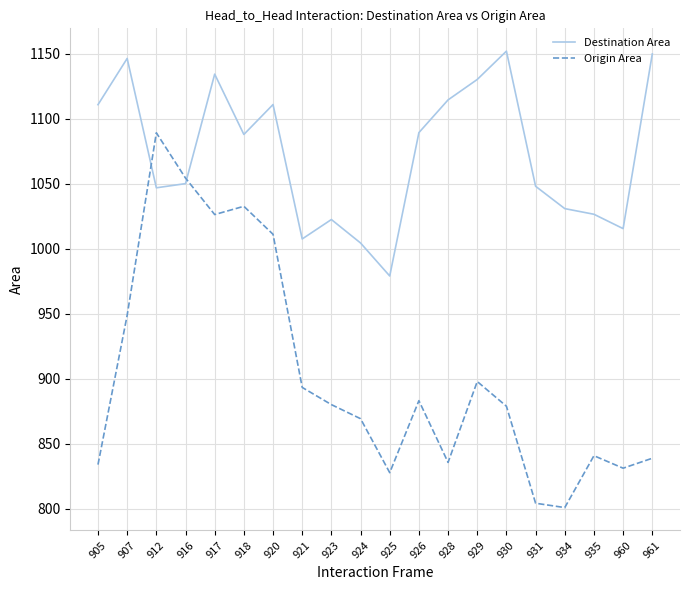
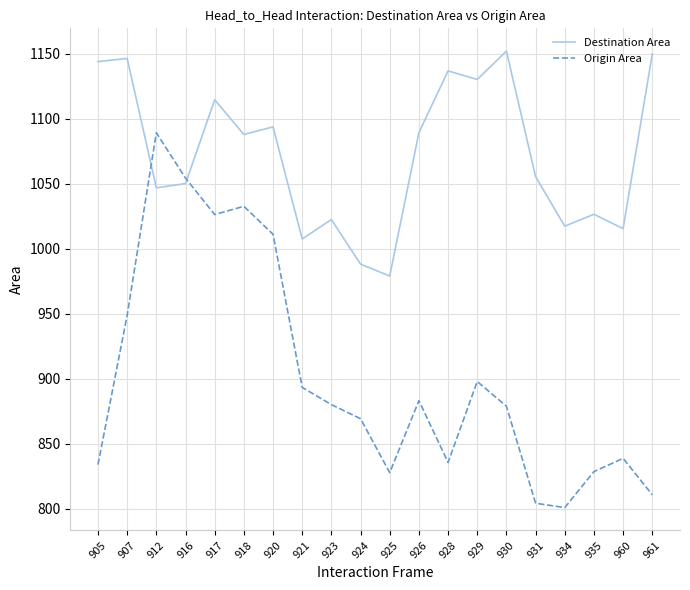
Destination Area, 905: 1111 -> 1144
Destination Area, 917: 1134 -> 1115
Destination Area, 920: 1111 -> 1094
Destination Area, 924: 1004 -> 988
Destination Area, 928: 1115 -> 1137
Destination Area, 931: 1048 -> 1056
Destination Area, 934: 1031 -> 1017
Origin Area, 935: 841 -> 829
Origin Area, 960: 831 -> 839
Origin Area, 961: 839 -> 811
